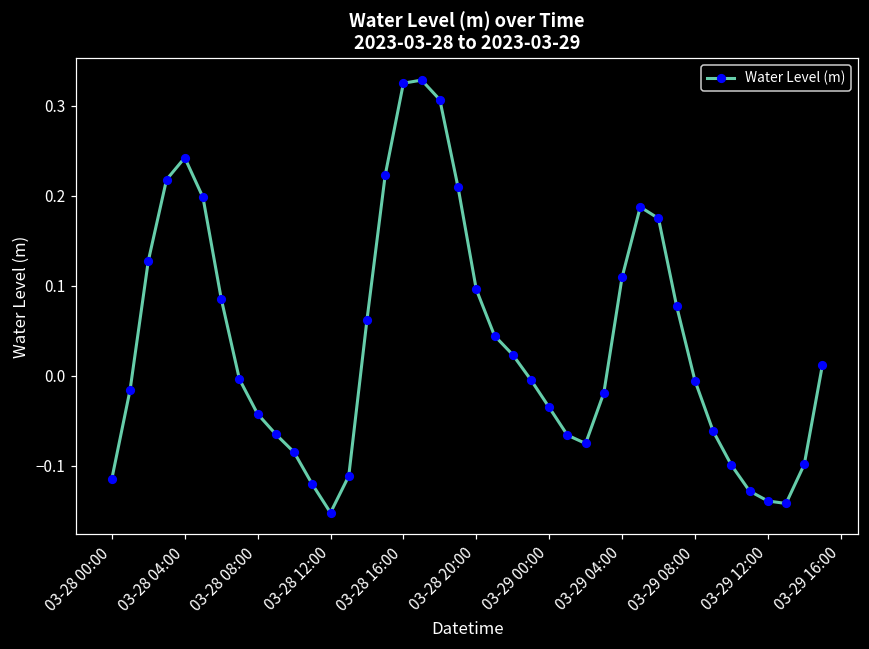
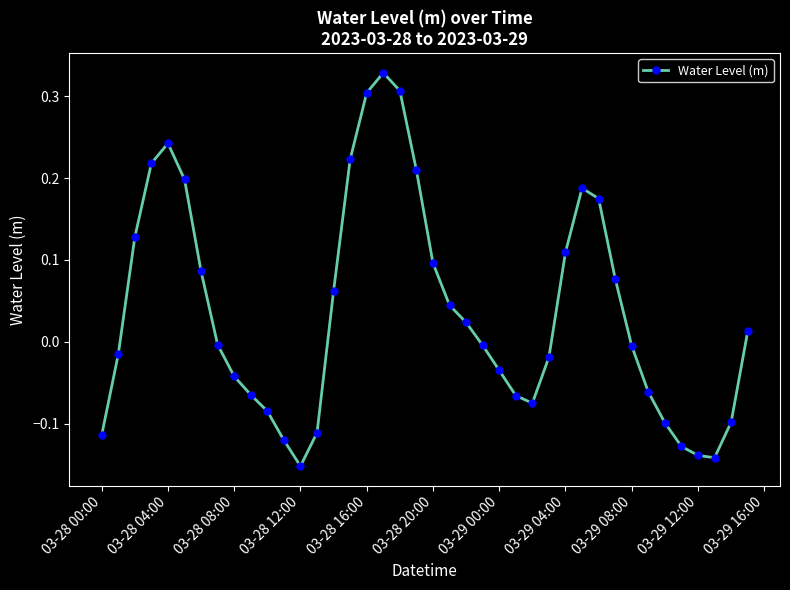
03-28 16:00: 0.33 -> 0.30
